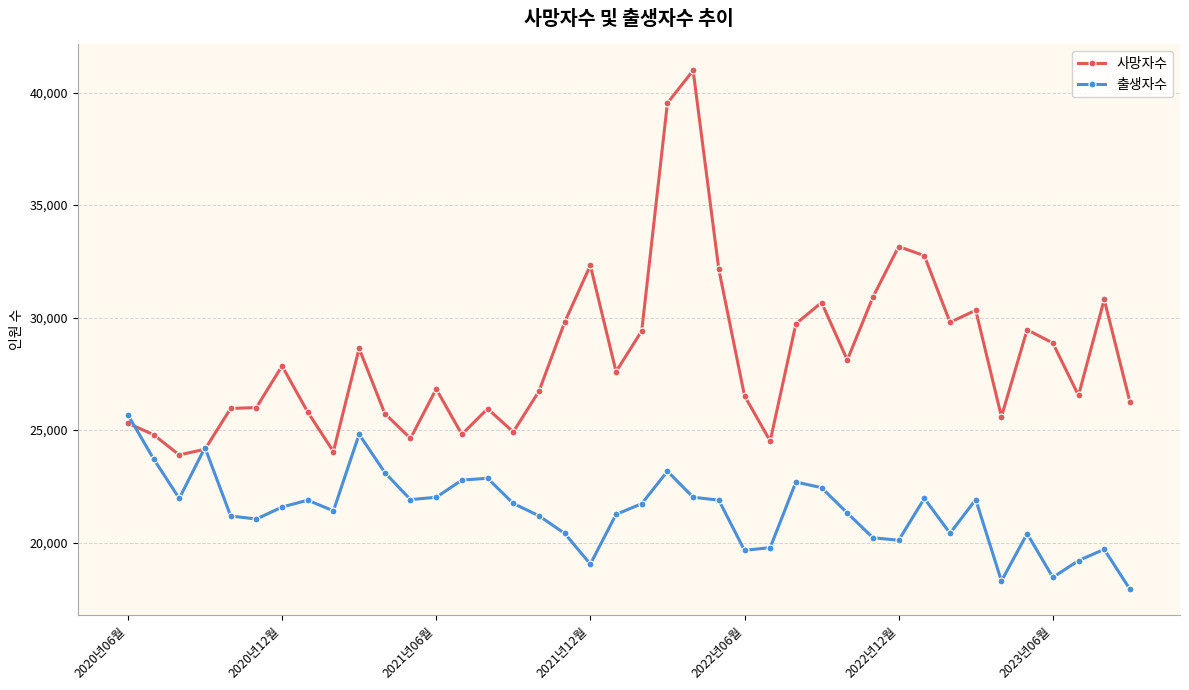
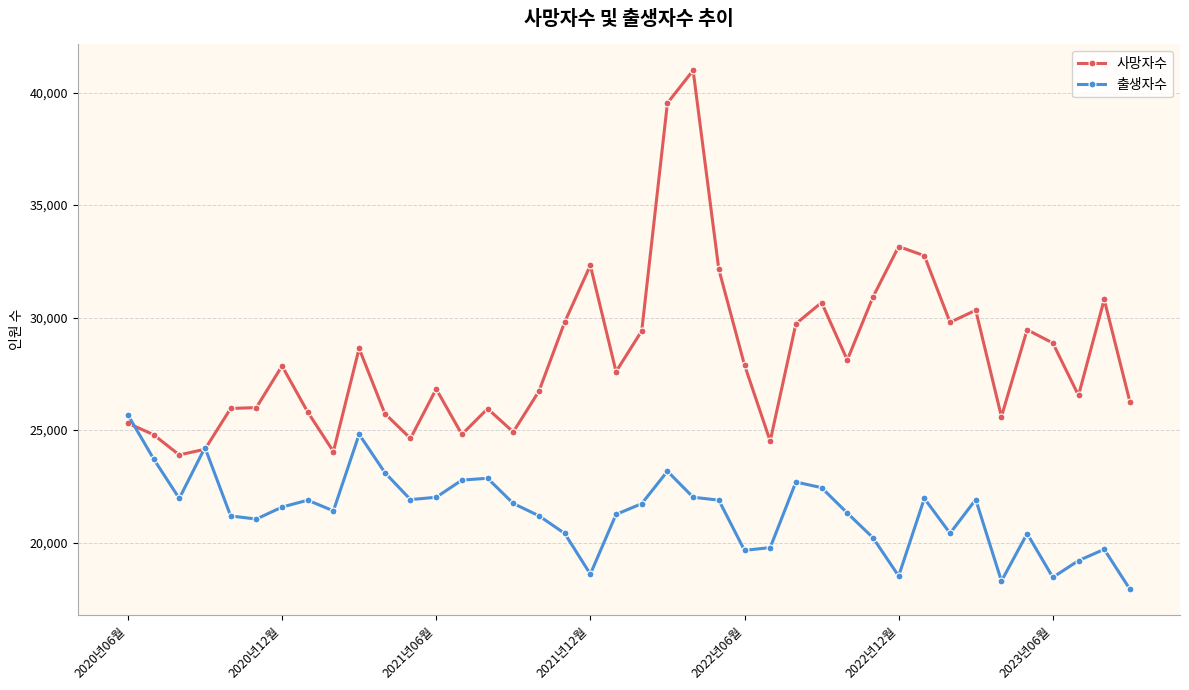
출생자수, 2021년12월: 19,000 -> 18,600
사망자수, 2022년06월: 26,500 -> 27,900
출생자수, 2022년12월: 20,100 -> 18,500
